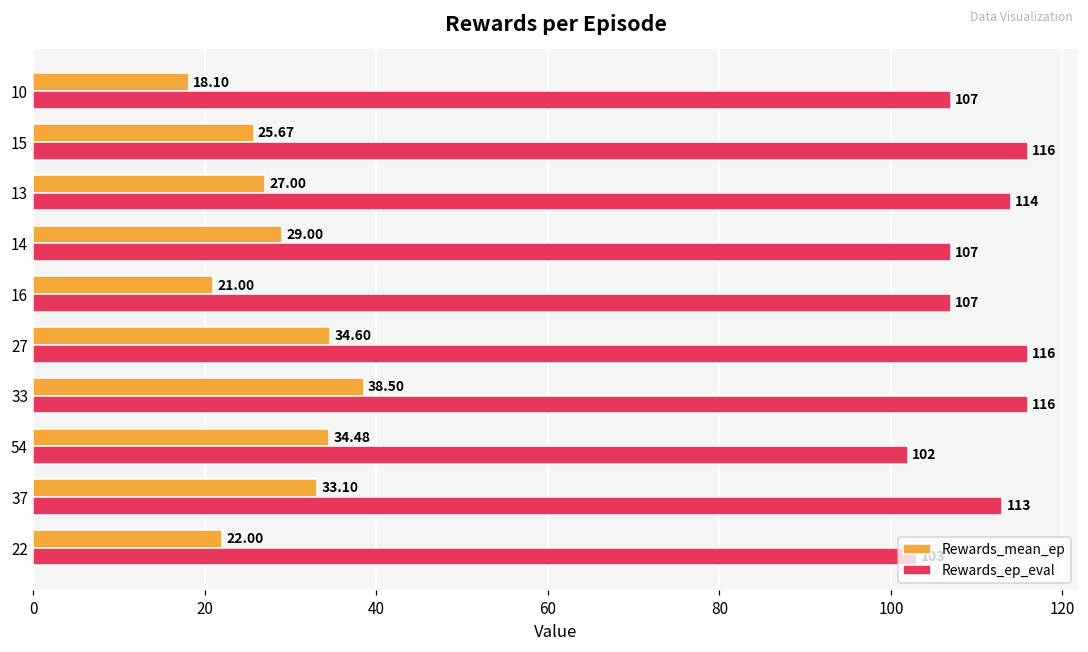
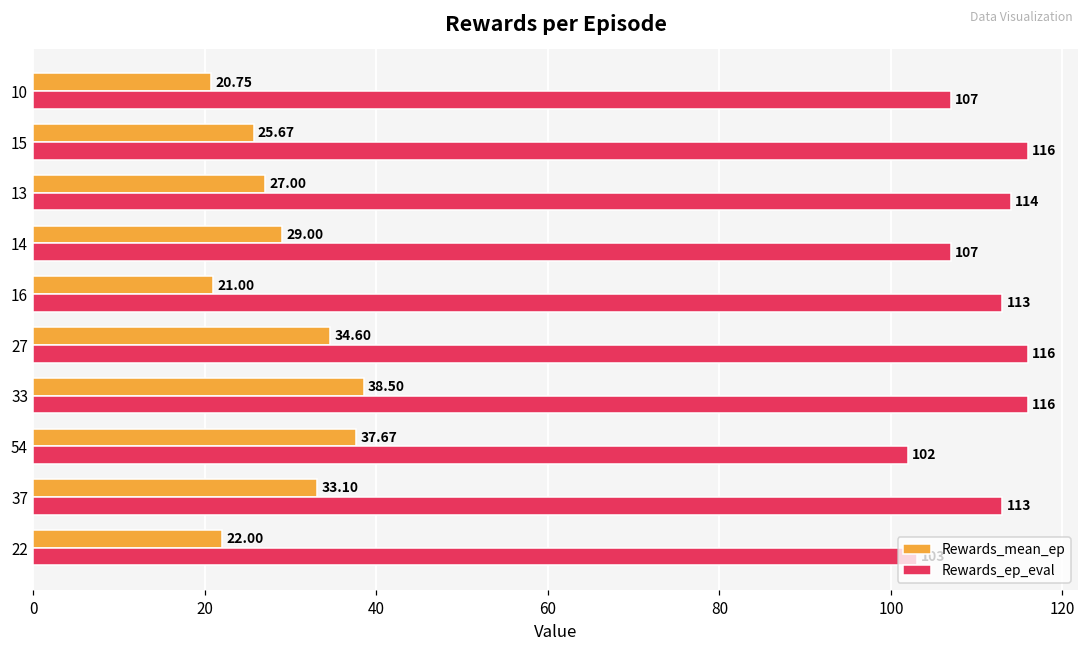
Rewards_mean_ep, 10: 18.10 -> 20.75
Rewards_ep_eval, 16: 107 -> 113
Rewards_mean_ep, 54: 34.48 -> 37.67
